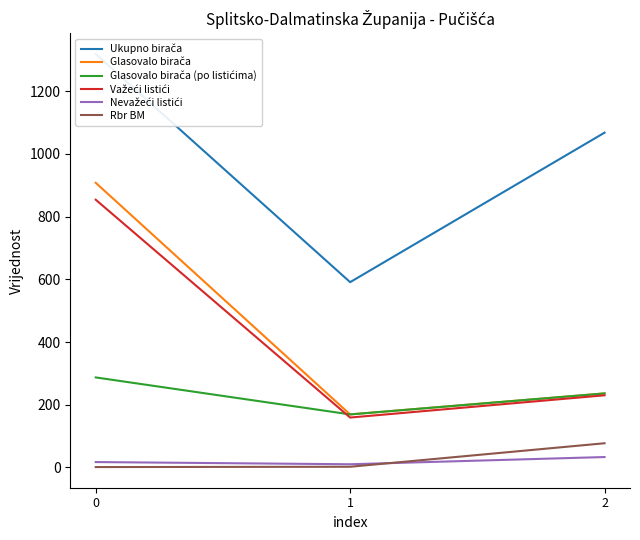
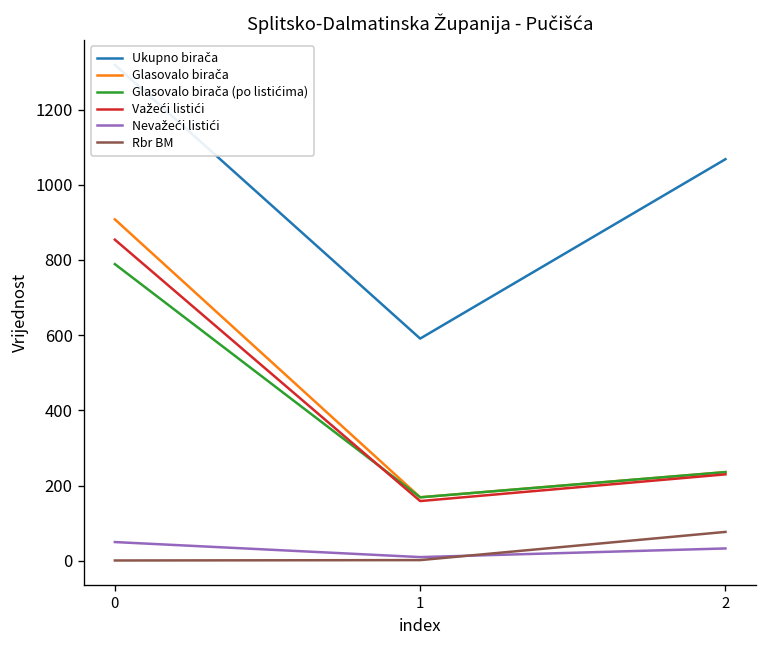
Glasovalo birača (po listićima), 0: 290 -> 790
Nevažeći listići, 0: 20 -> 50
